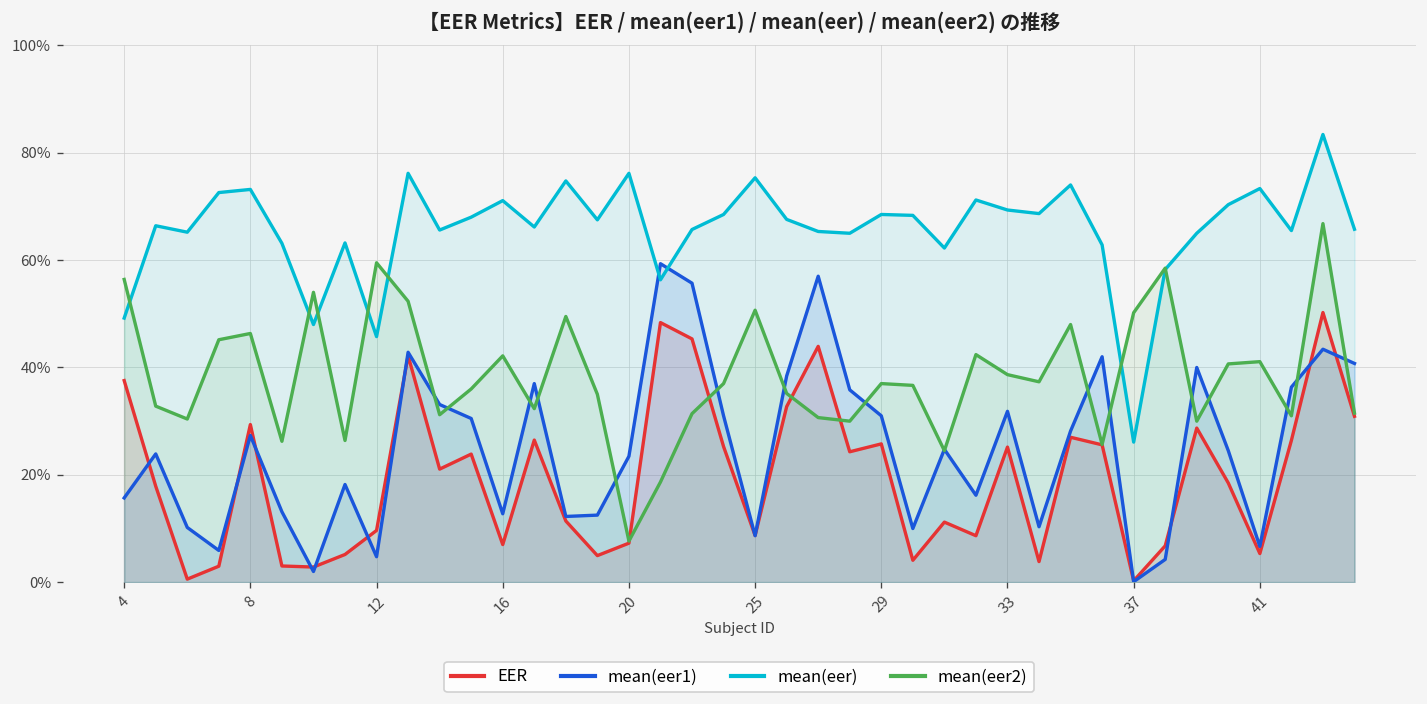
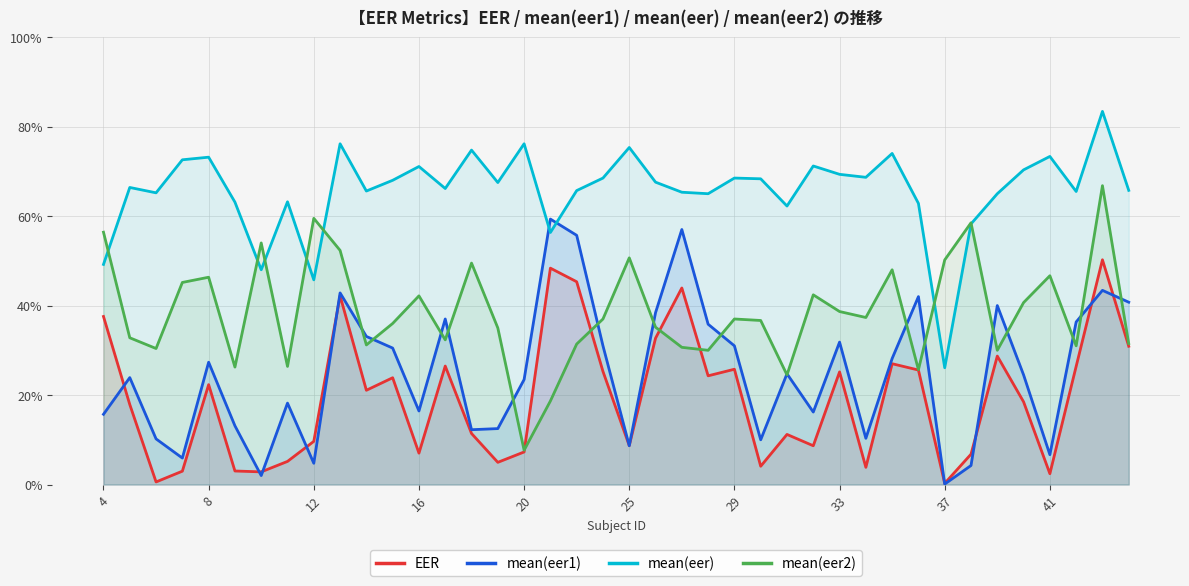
EER, 8: 29% -> 22%
mean(eer1), 16: 13% -> 16%
EER, 41: 5% -> 2%
mean(eer2), 41: 41% -> 47%
